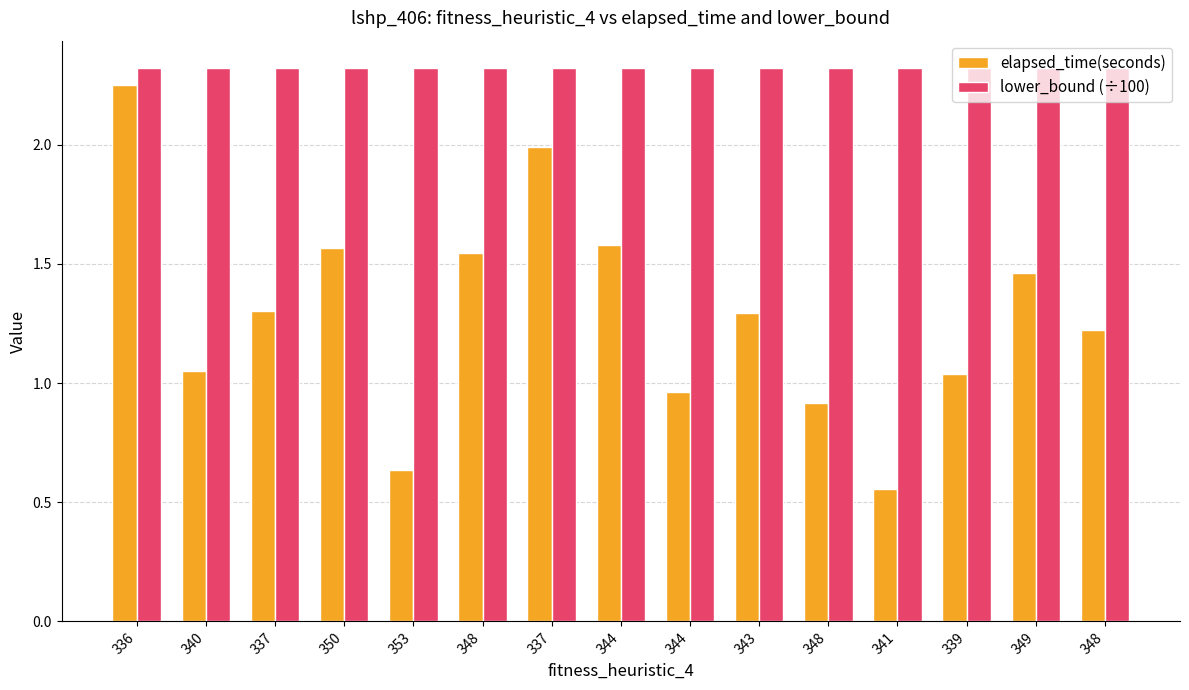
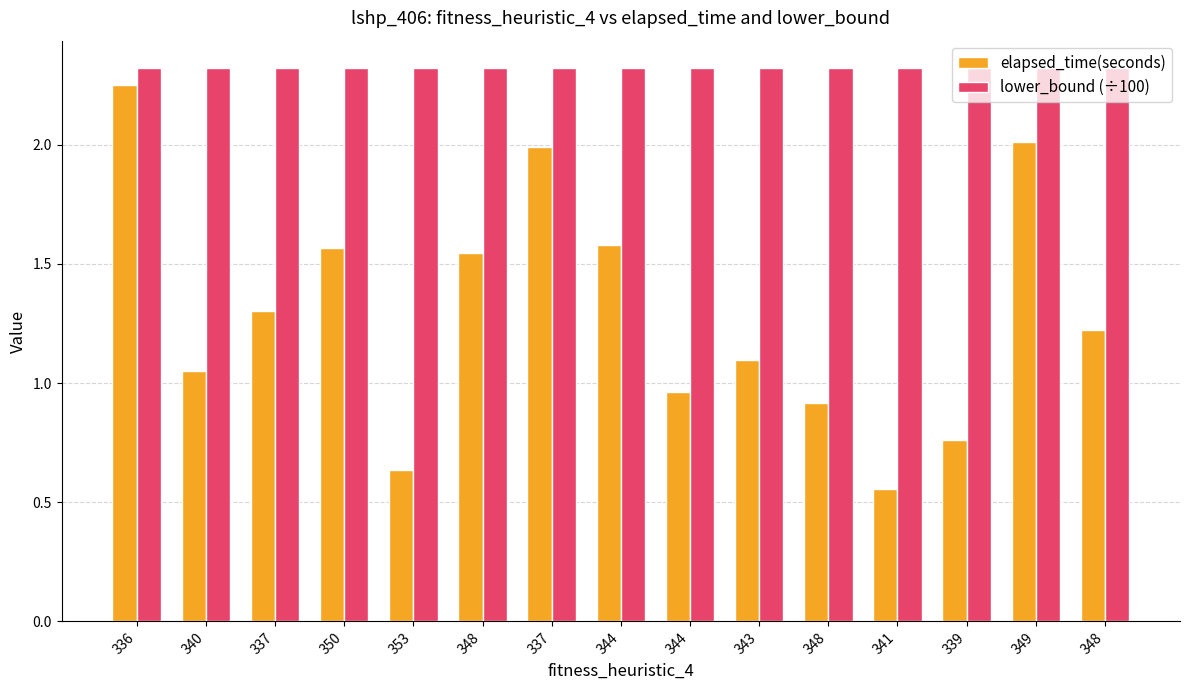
elapsed_time(seconds), 343: 1.29 -> 1.10
elapsed_time(seconds), 339: 1.04 -> 0.76
elapsed_time(seconds), 349: 1.46 -> 2.01
